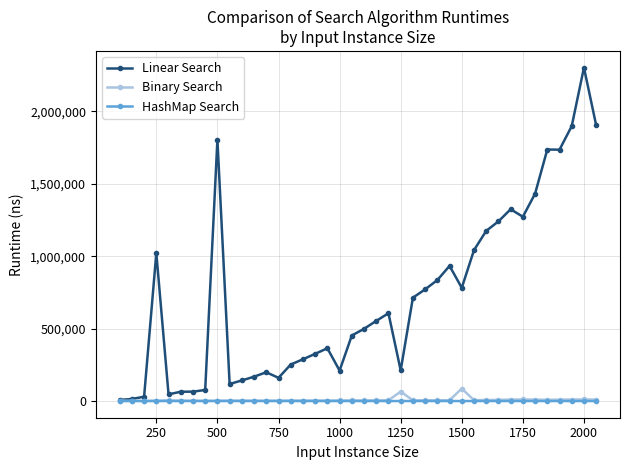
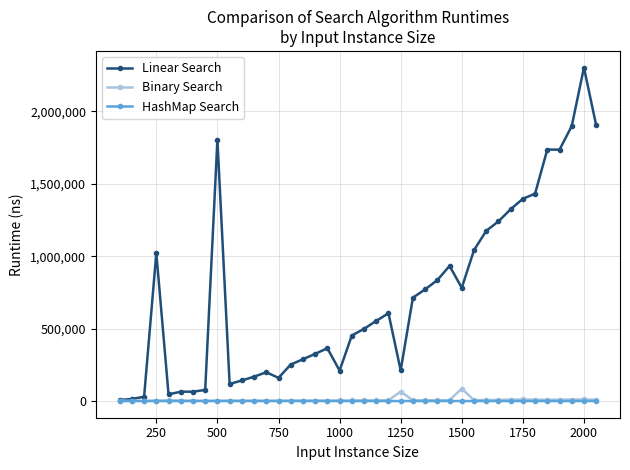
Linear Search, 1750: 1,270,000 -> 1,400,000
